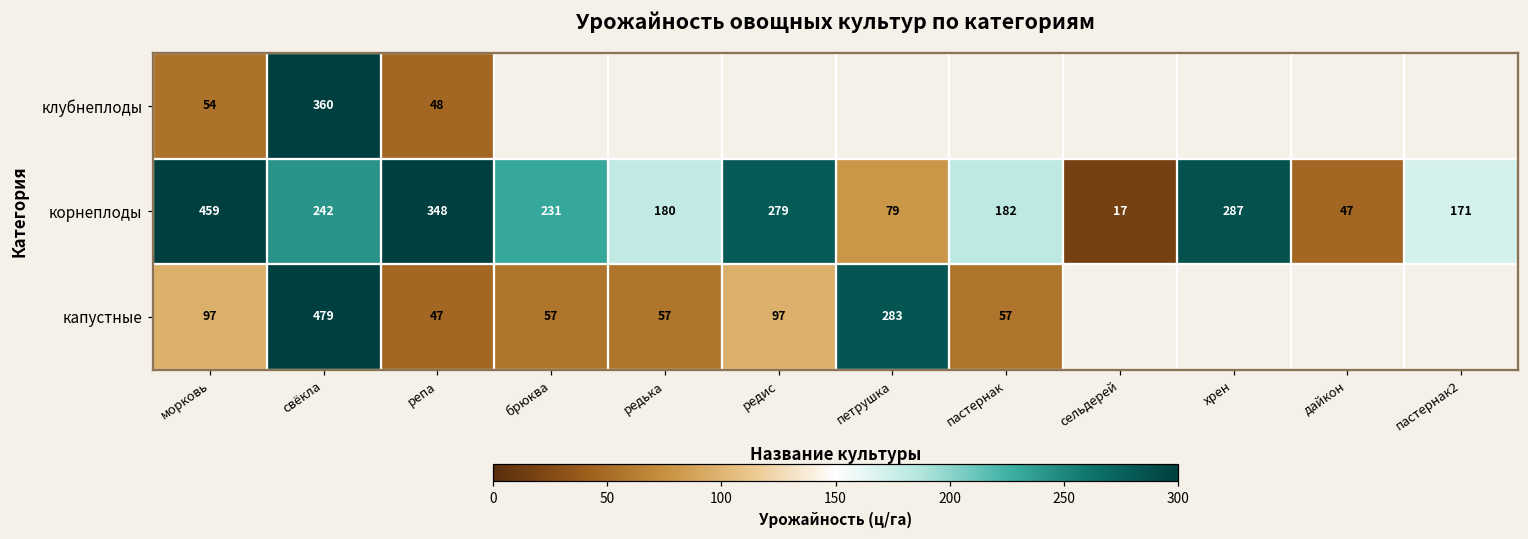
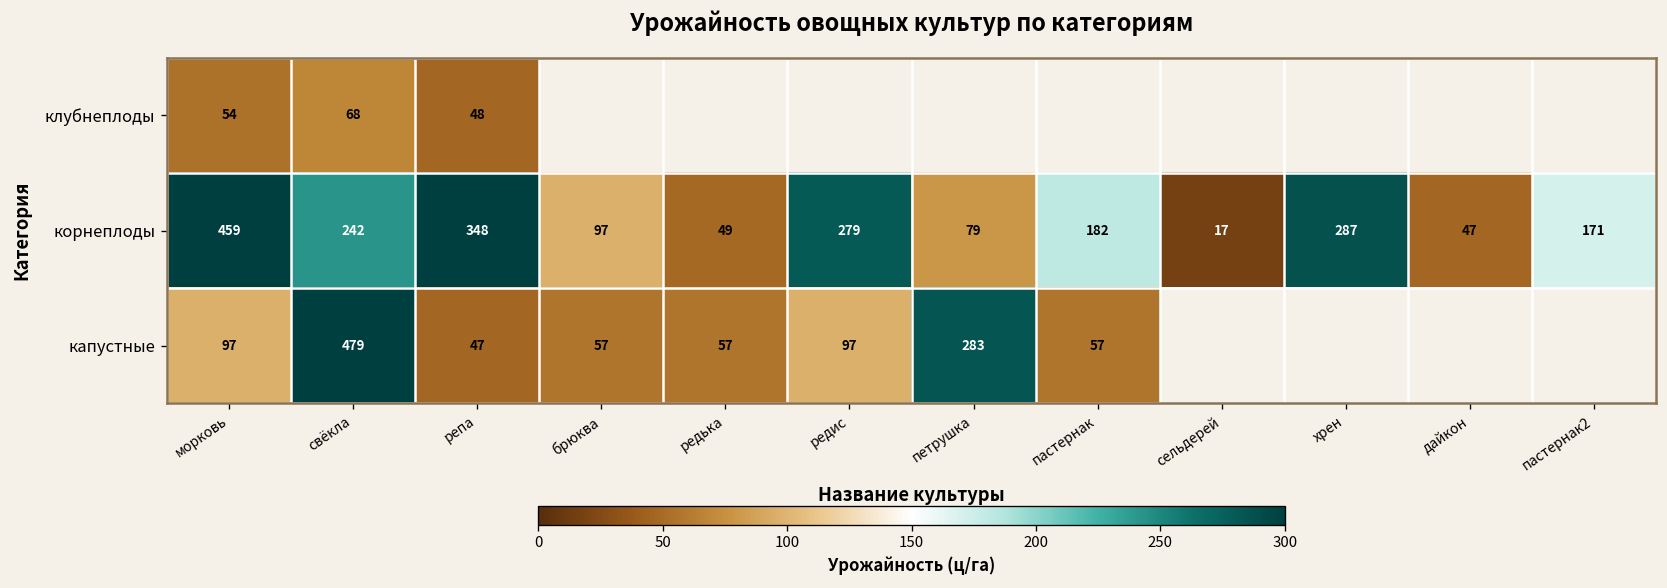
клубнеплоды, свёкла: 360 -> 68
корнеплоды, брюква: 231 -> 97
корнеплоды, редька: 180 -> 49
